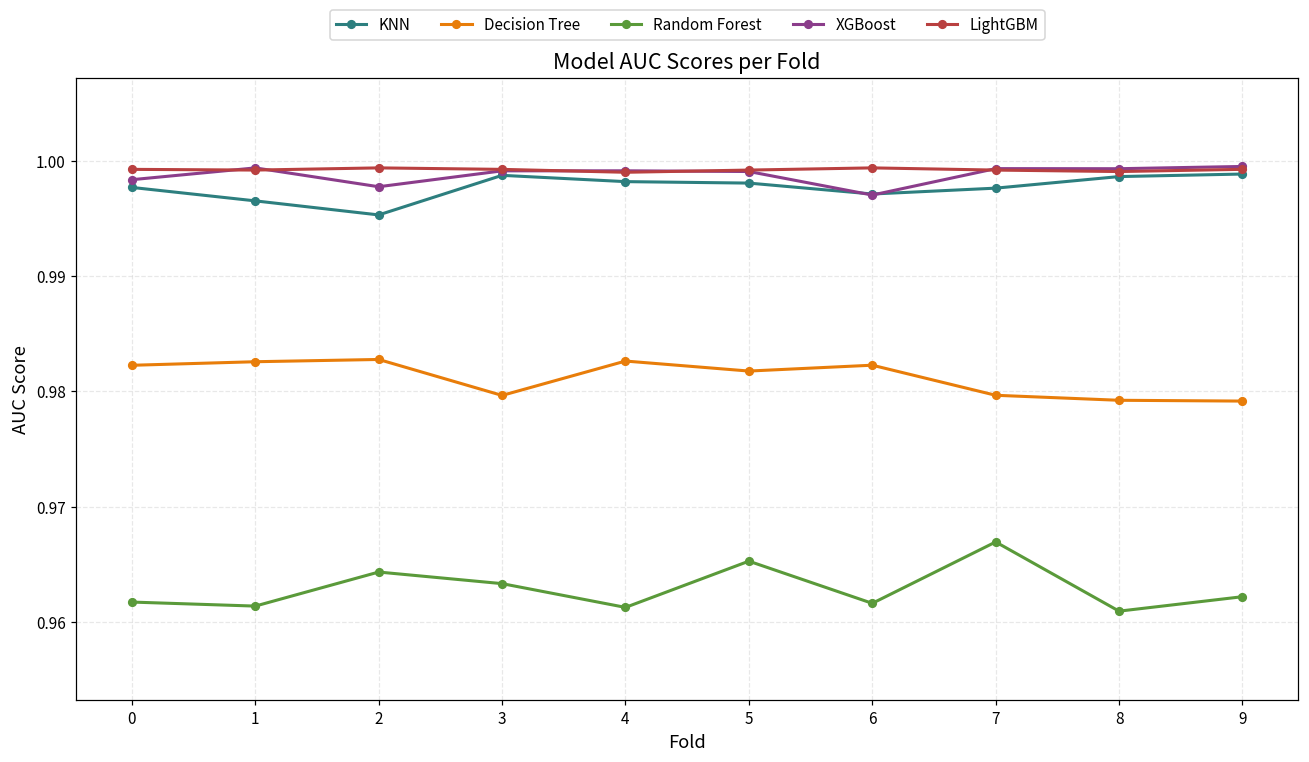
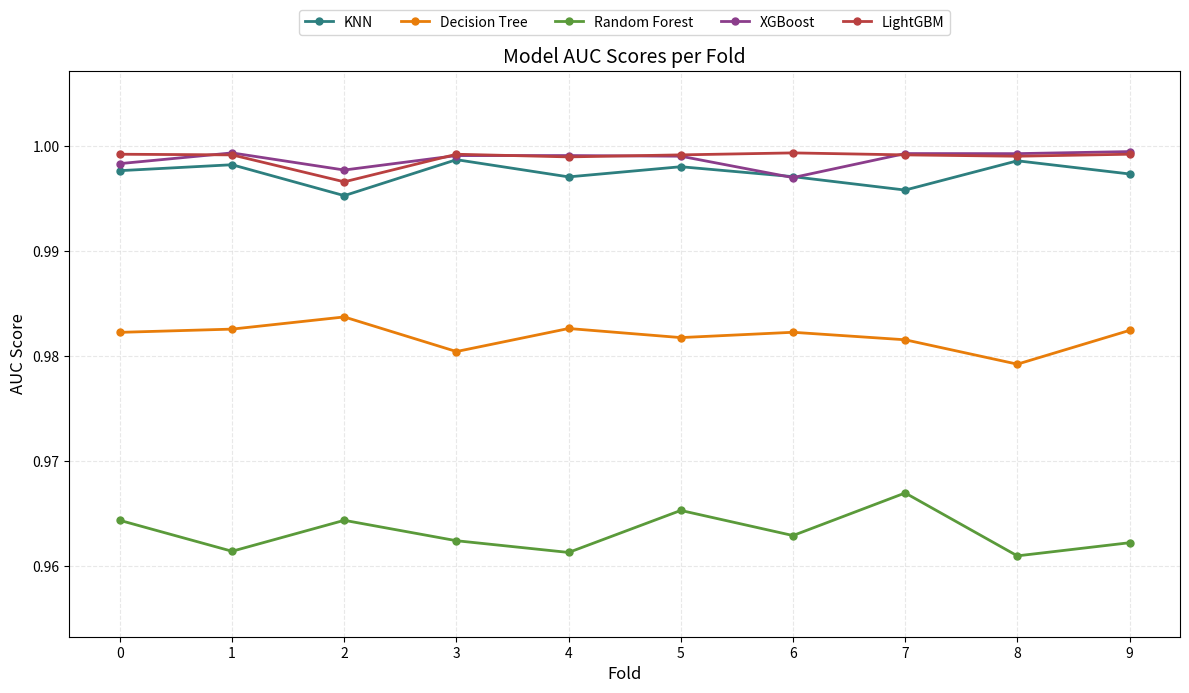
Random Forest, 0: 0.9617 -> 0.9643
KNN, 1: 0.9965 -> 0.9982
Decision Tree, 2: 0.9828 -> 0.9837
LightGBM, 2: 0.9994 -> 0.9966
Decision Tree, 3: 0.9796 -> 0.9804
Random Forest, 3: 0.9633 -> 0.9624
KNN, 4: 0.9982 -> 0.9971
Random Forest, 6: 0.9616 -> 0.9629
KNN, 7: 0.9976 -> 0.9958
Decision Tree, 7: 0.9797 -> 0.9816
KNN, 9: 0.9988 -> 0.9974
Decision Tree, 9: 0.9792 -> 0.9824
